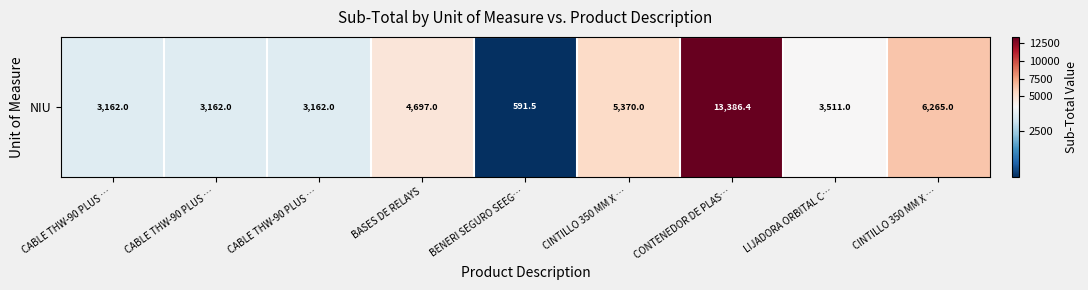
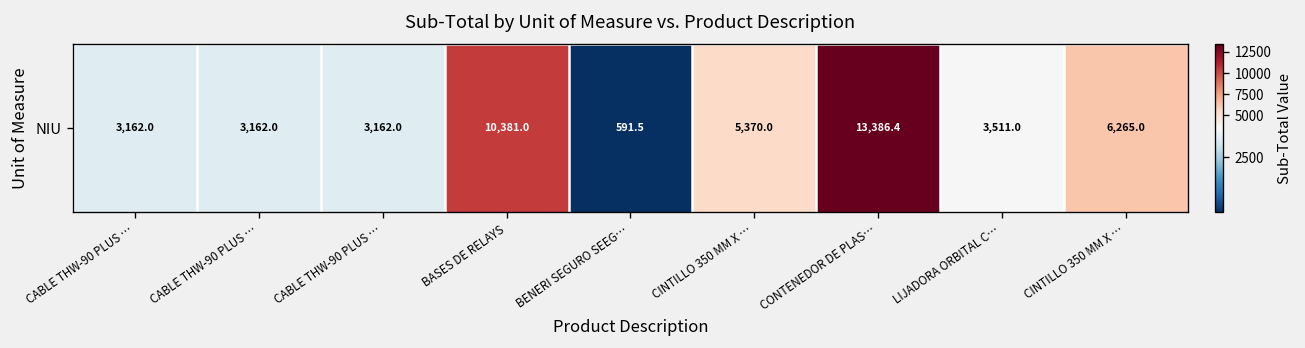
NIU, BASES DE RELAYS: 4,697.0 -> 10,381.0
